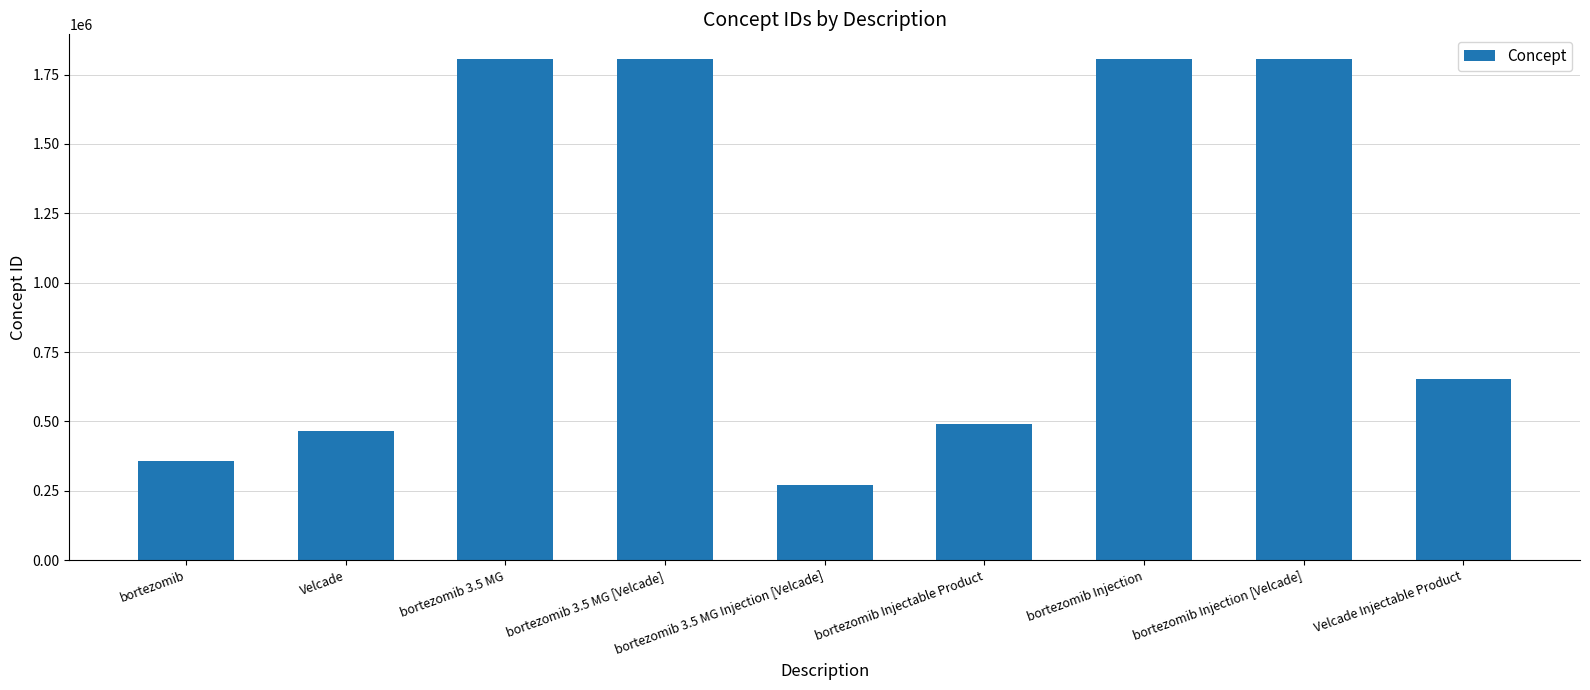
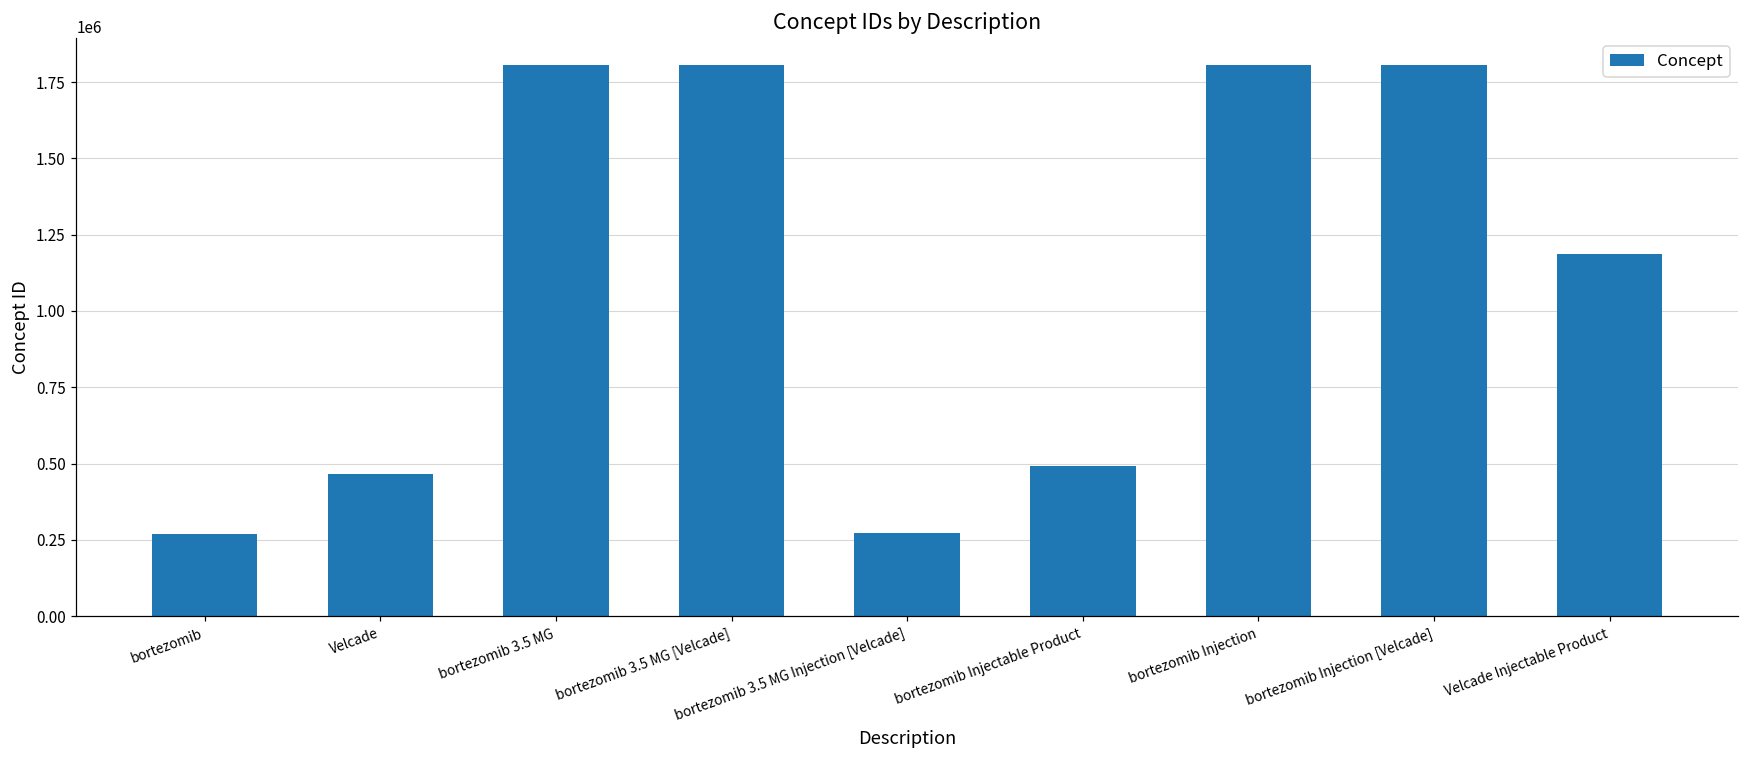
bortezomib: 360000 -> 270000
Velcade Injectable Product: 650000 -> 1190000
